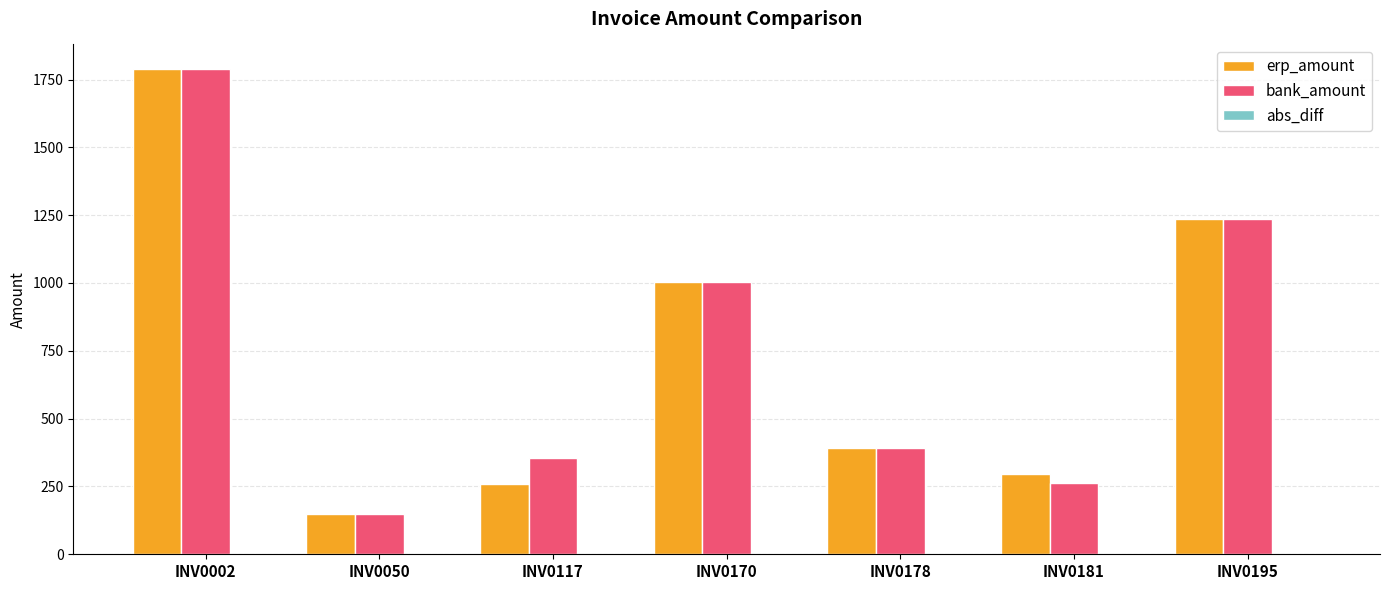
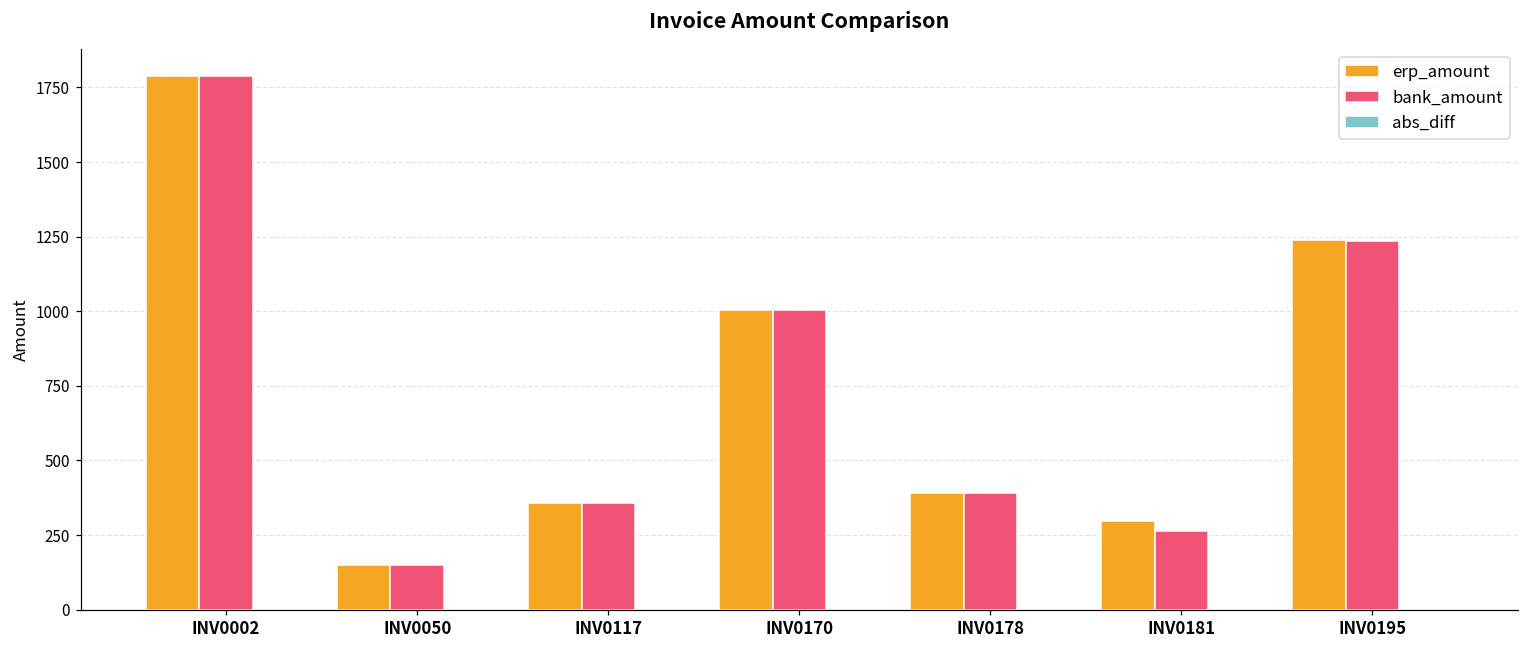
erp_amount, INV0117: 260 -> 360
